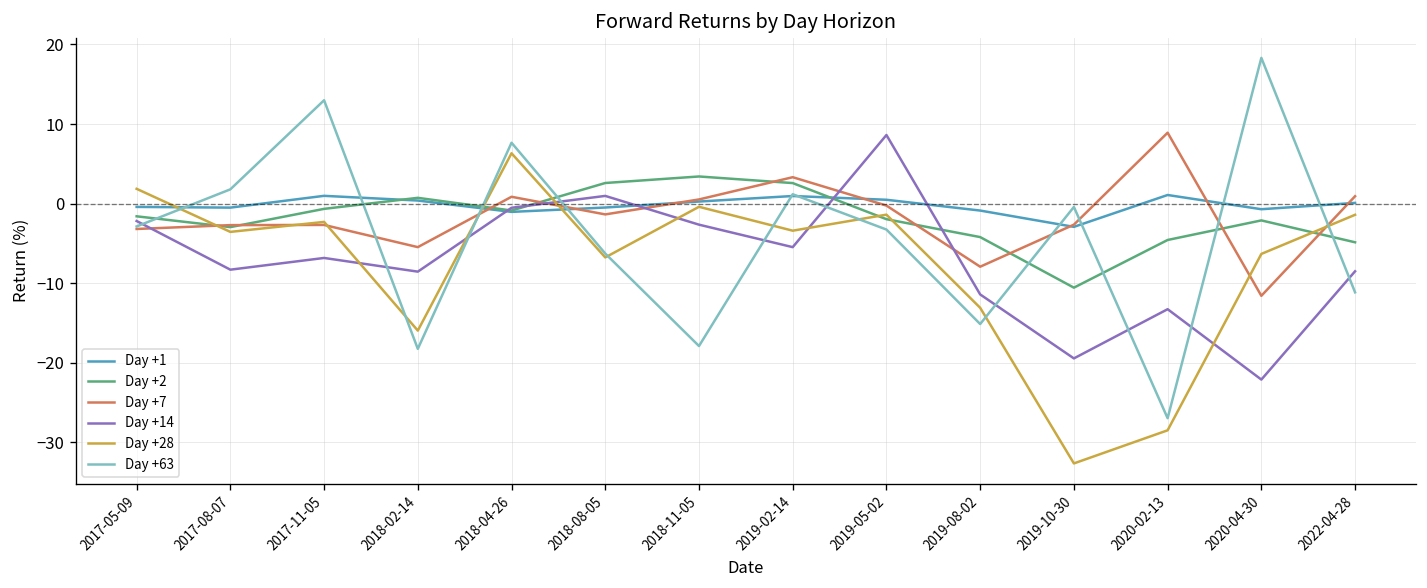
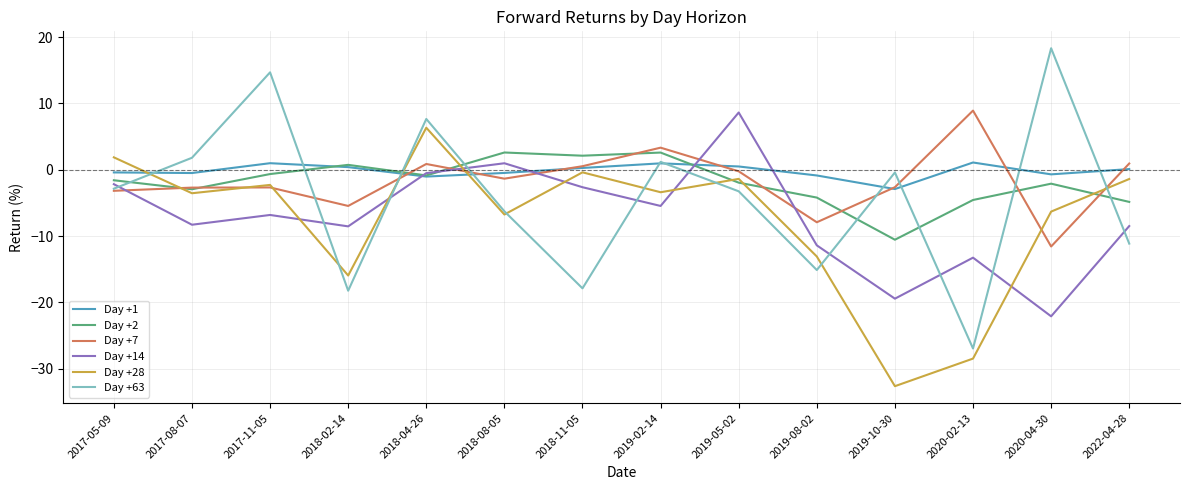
Day +63, 2017-11-05: 13 -> 15
Day +2, 2018-11-05: 3 -> 2
